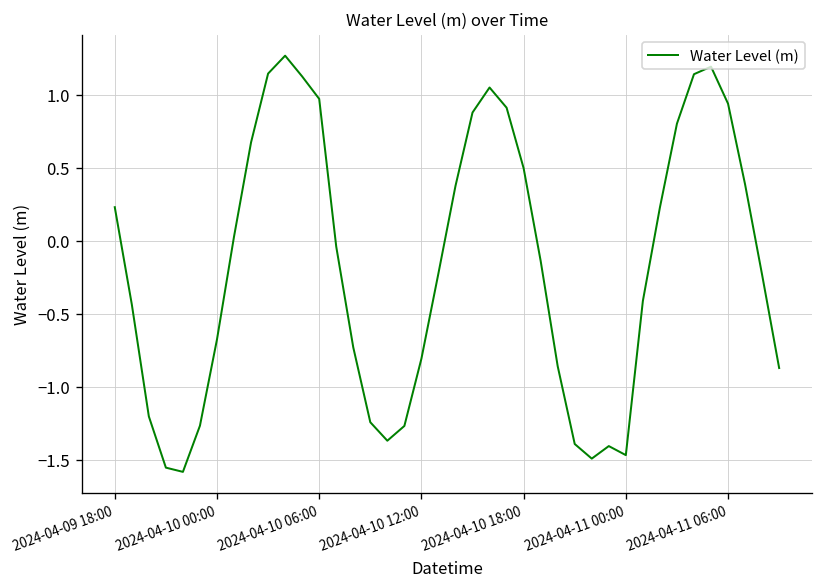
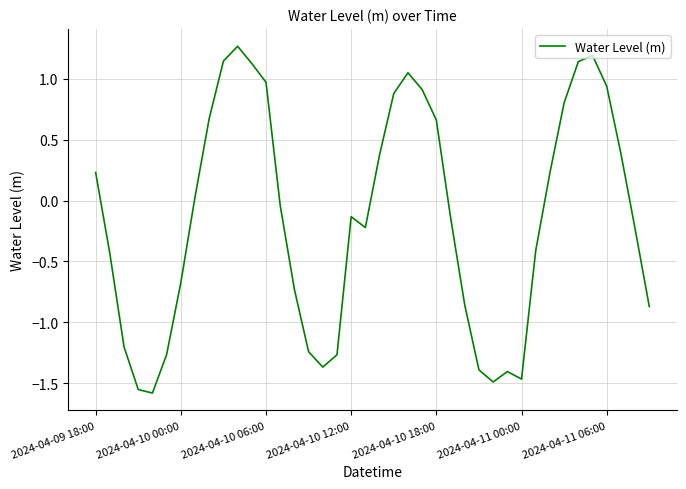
2024-04-10 12:00: -0.81 -> -0.13
2024-04-10 18:00: 0.50 -> 0.66
